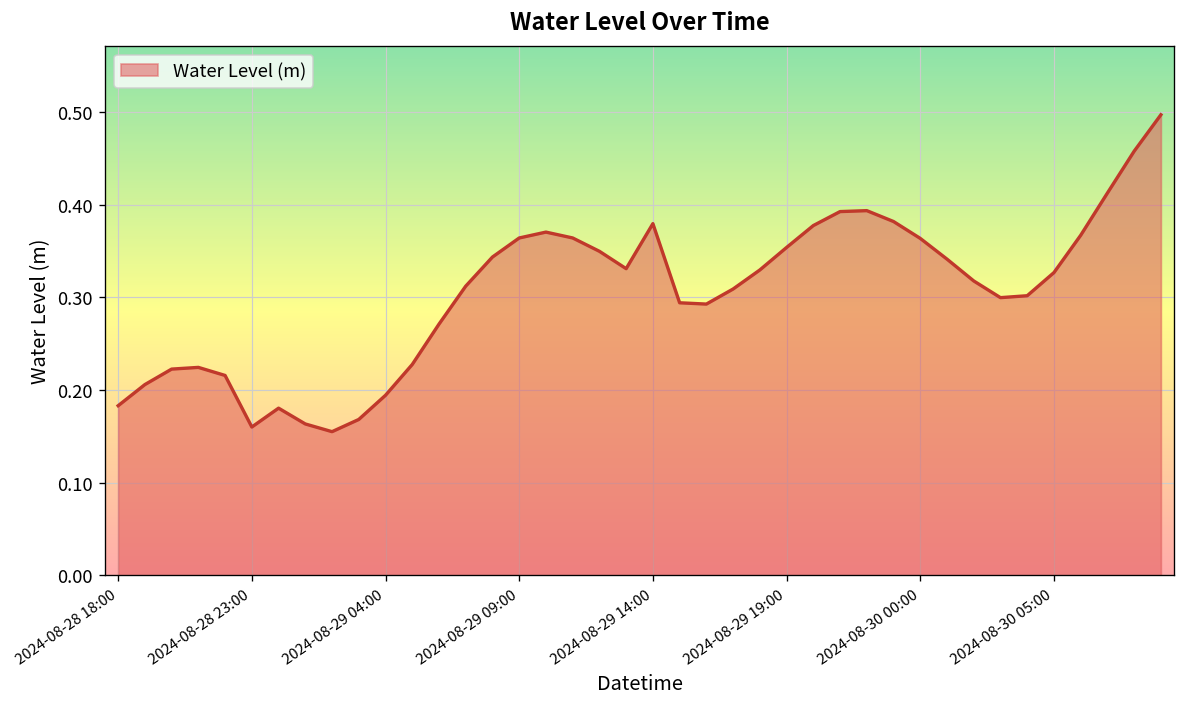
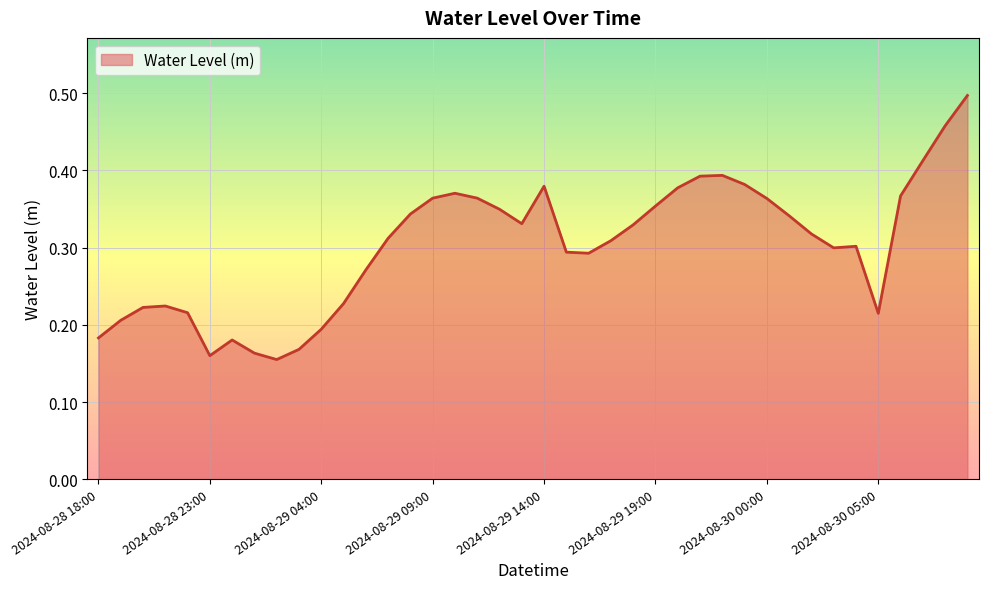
2024-08-30 05:00: 0.33 -> 0.21
